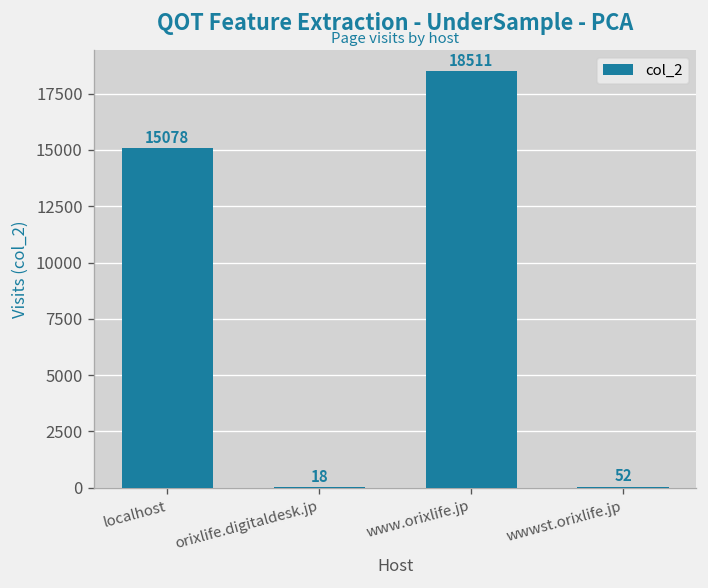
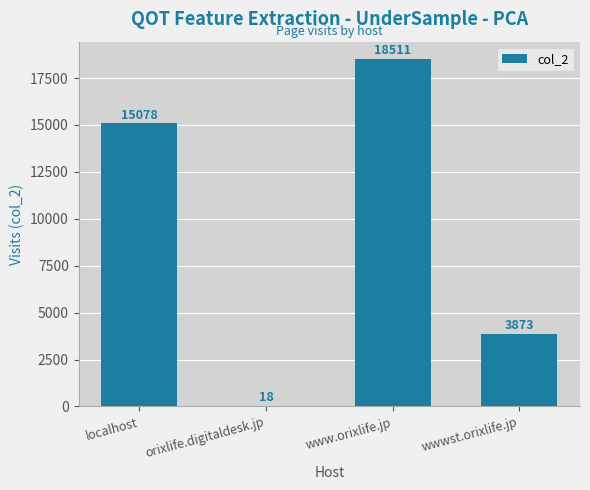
wwwst.orixlife.jp: 52 -> 3873
